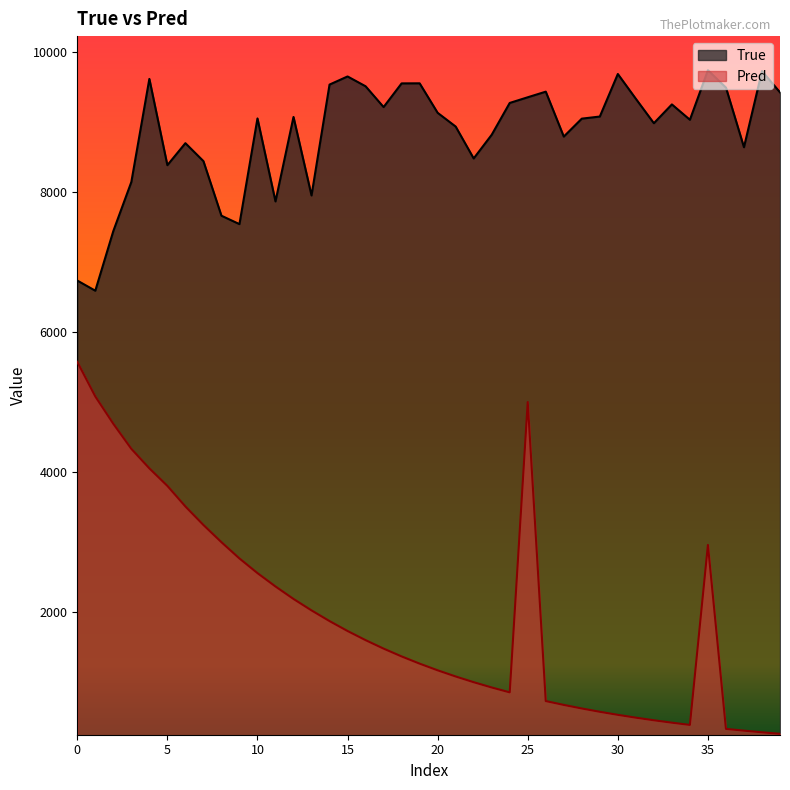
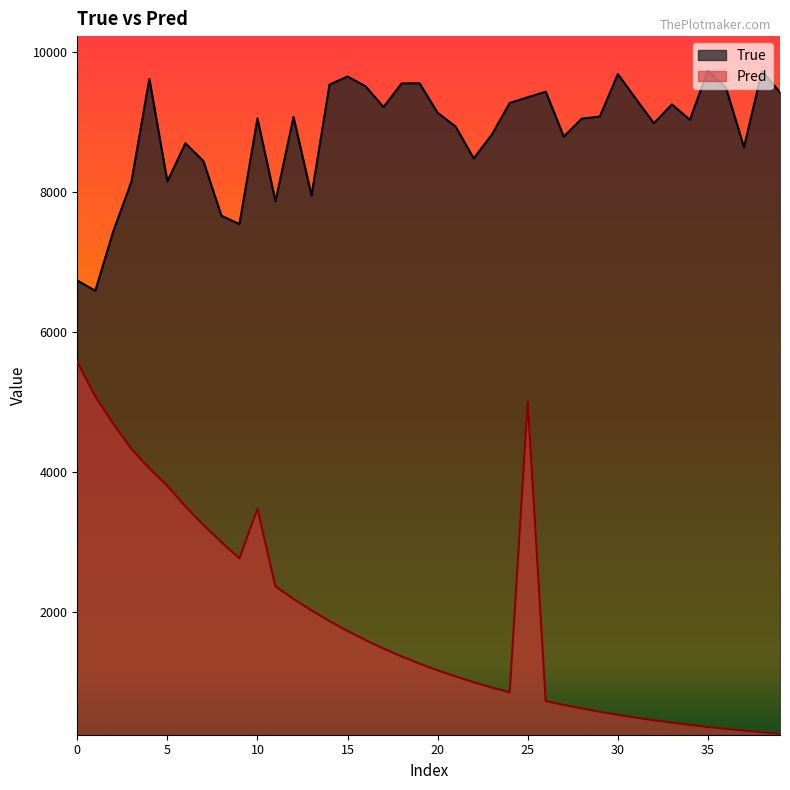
True, 5: 8400 -> 8100
Pred, 10: 2600 -> 3500
Pred, 35: 3000 -> 400
